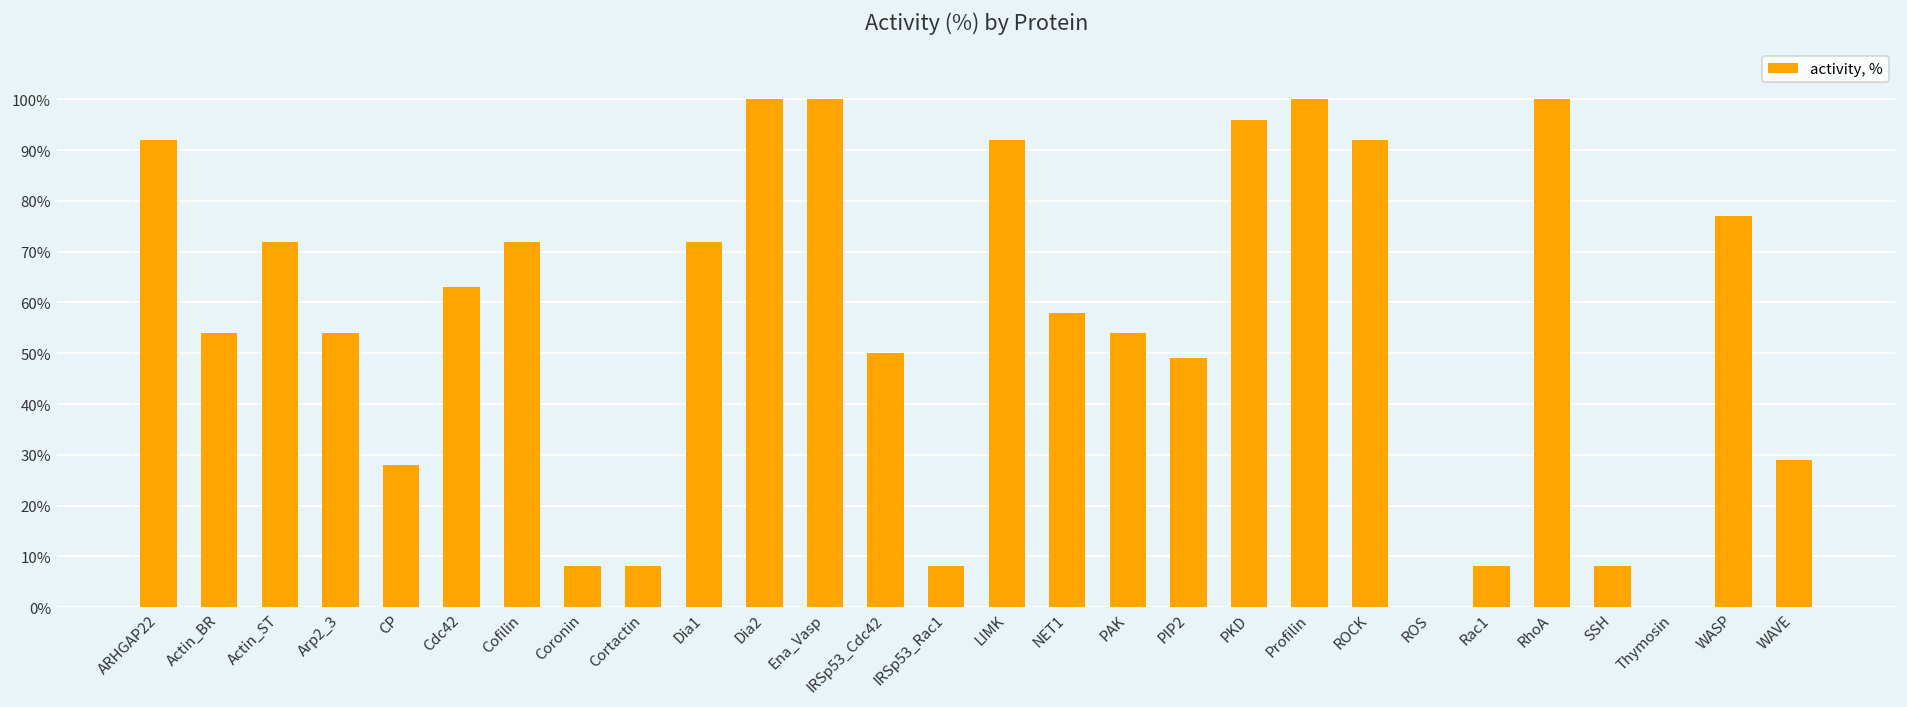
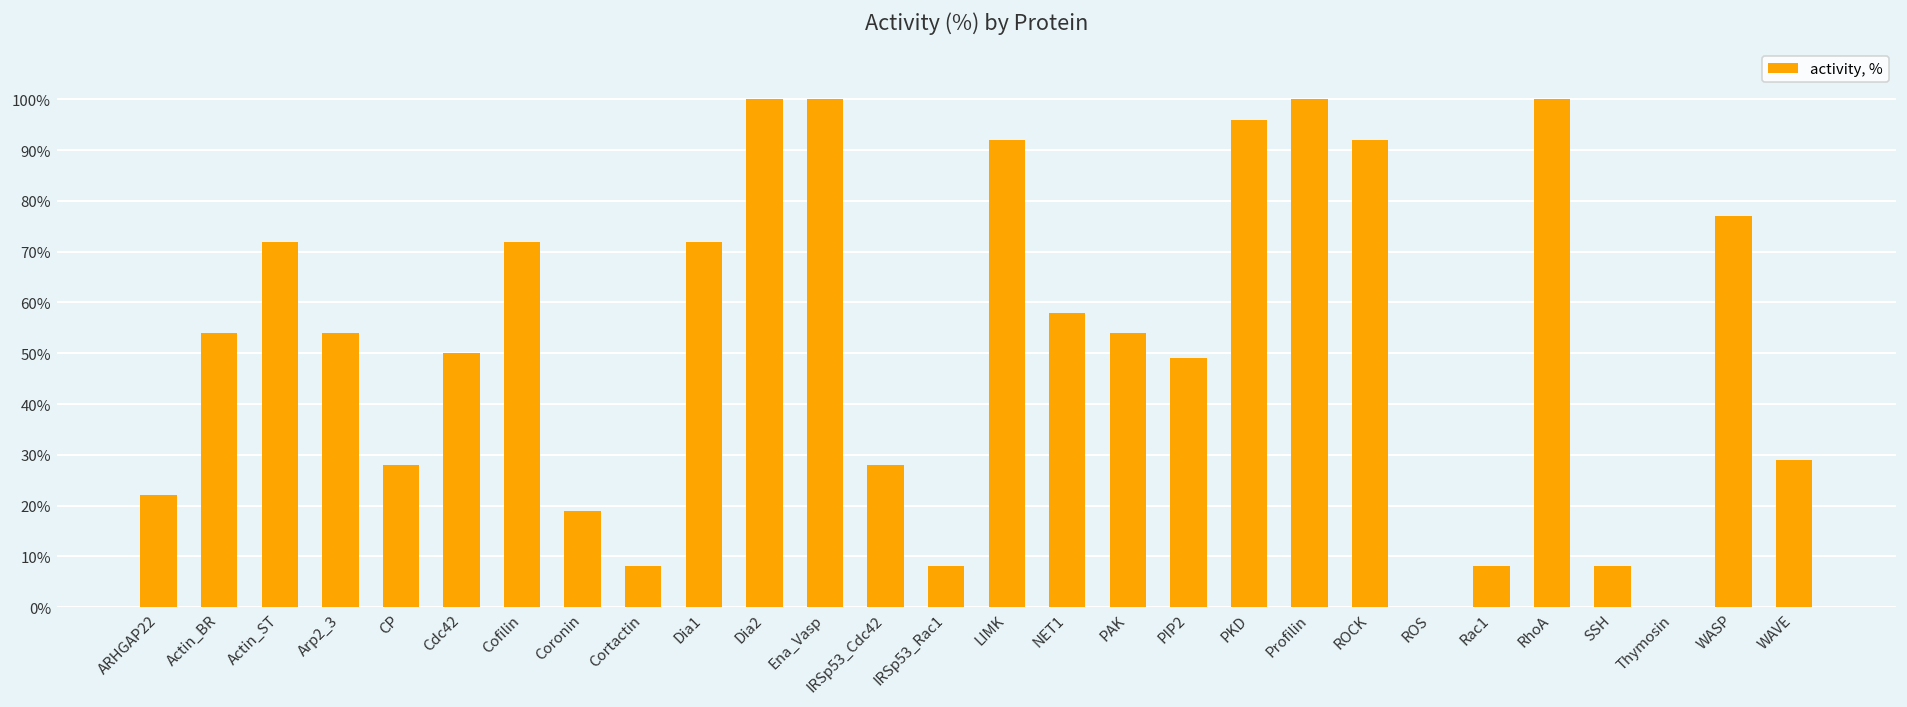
ARHGAP22: 92% -> 22%
Cdc42: 63% -> 50%
Coronin: 8% -> 19%
IRSp53_Cdc42: 50% -> 28%
